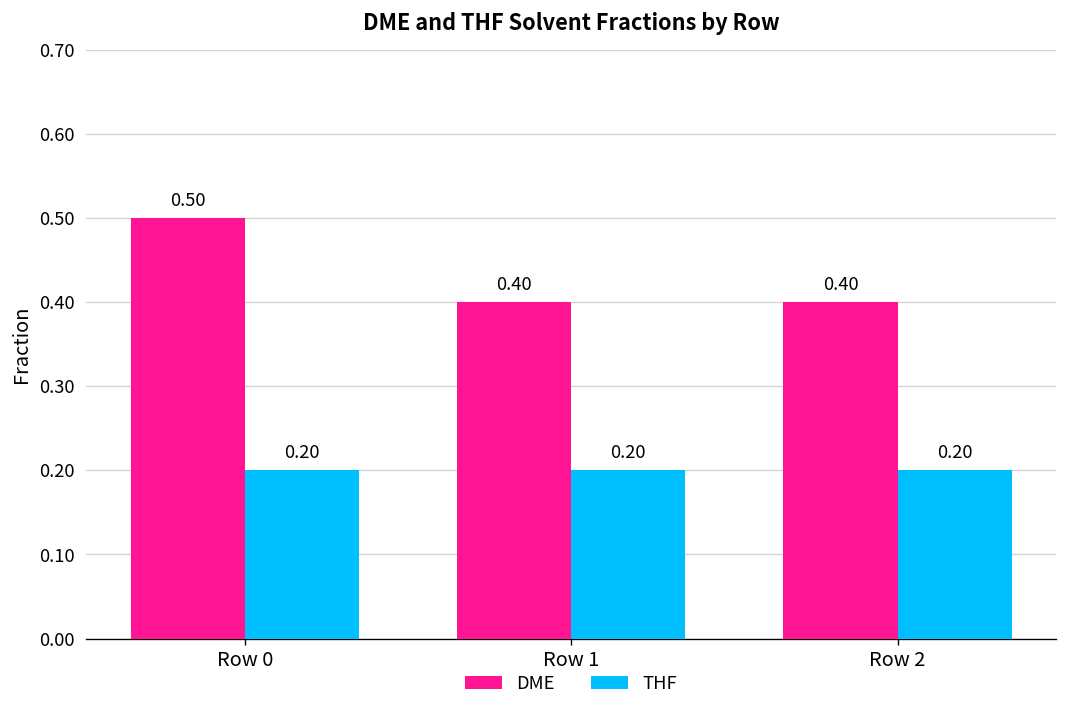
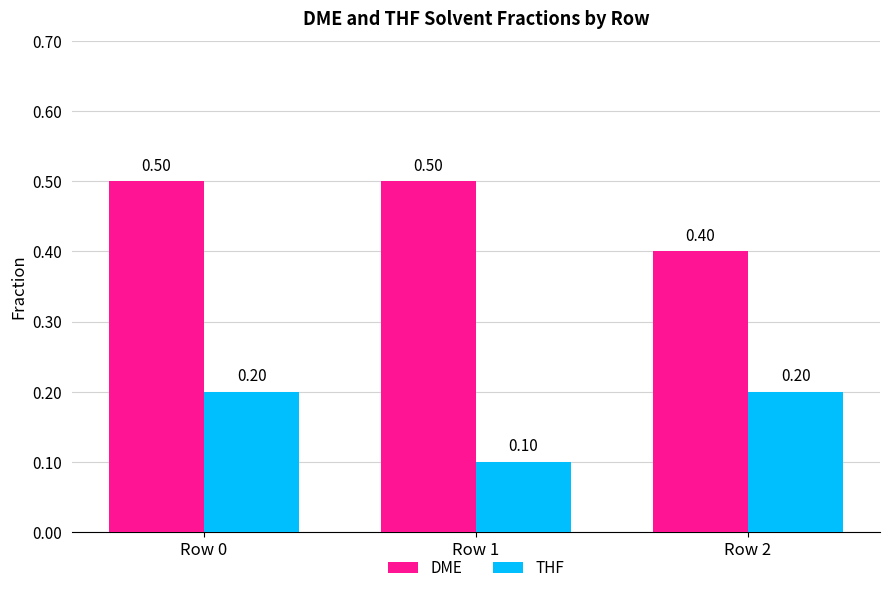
DME, Row 1: 0.40 -> 0.50
THF, Row 1: 0.20 -> 0.10
